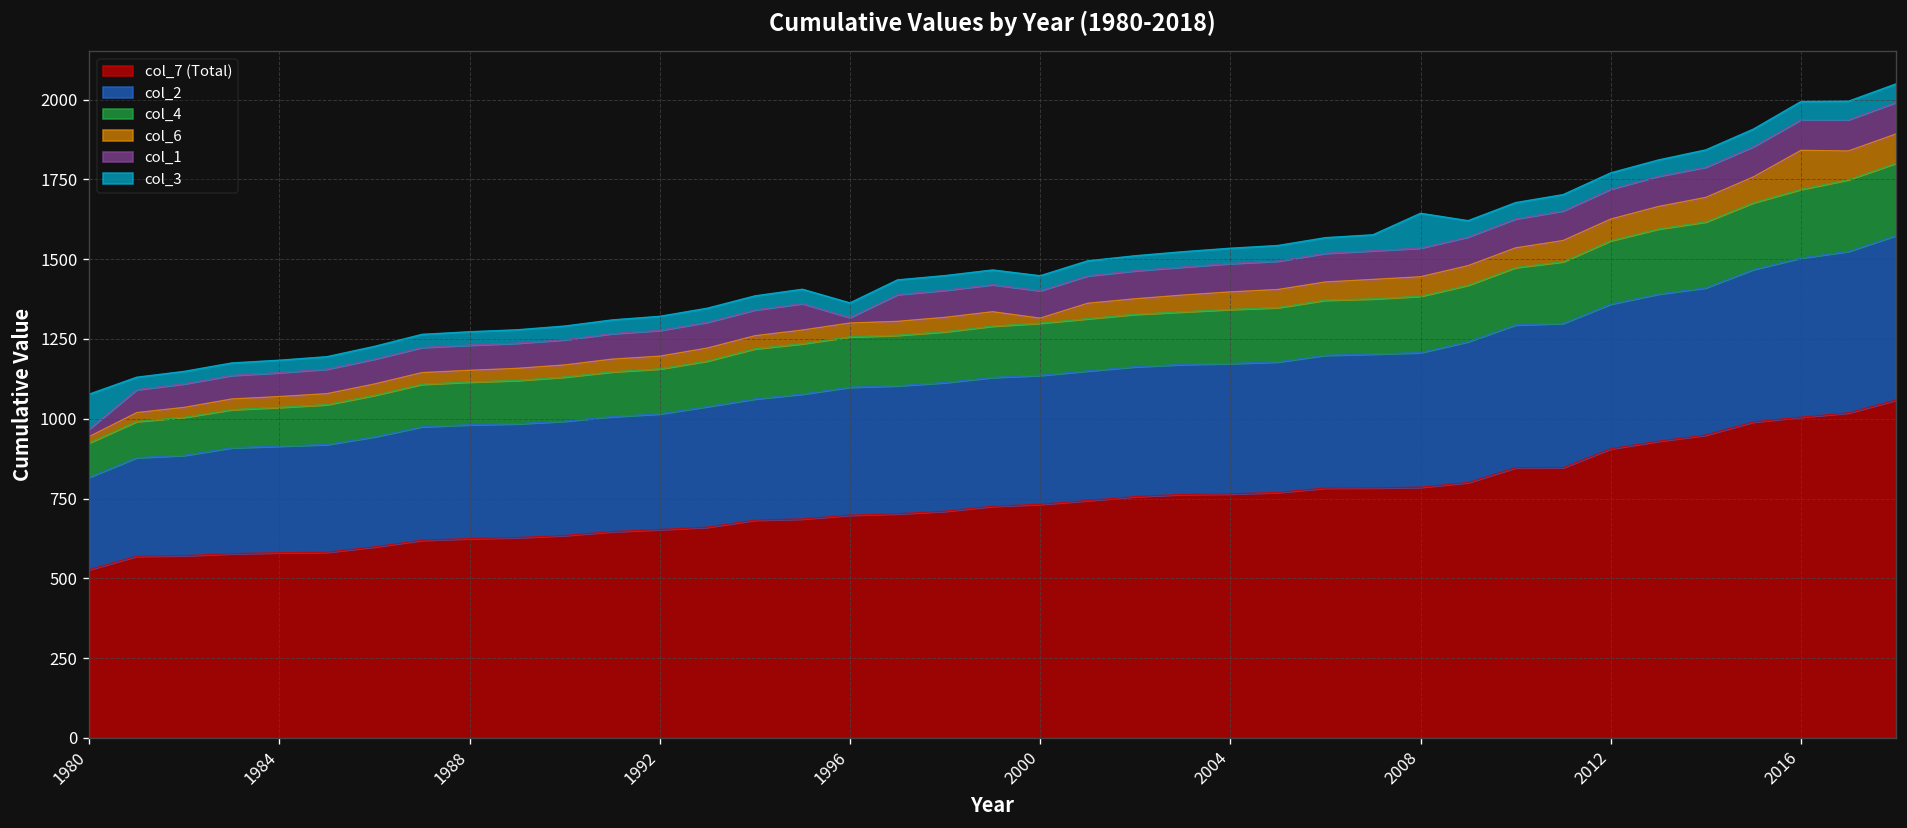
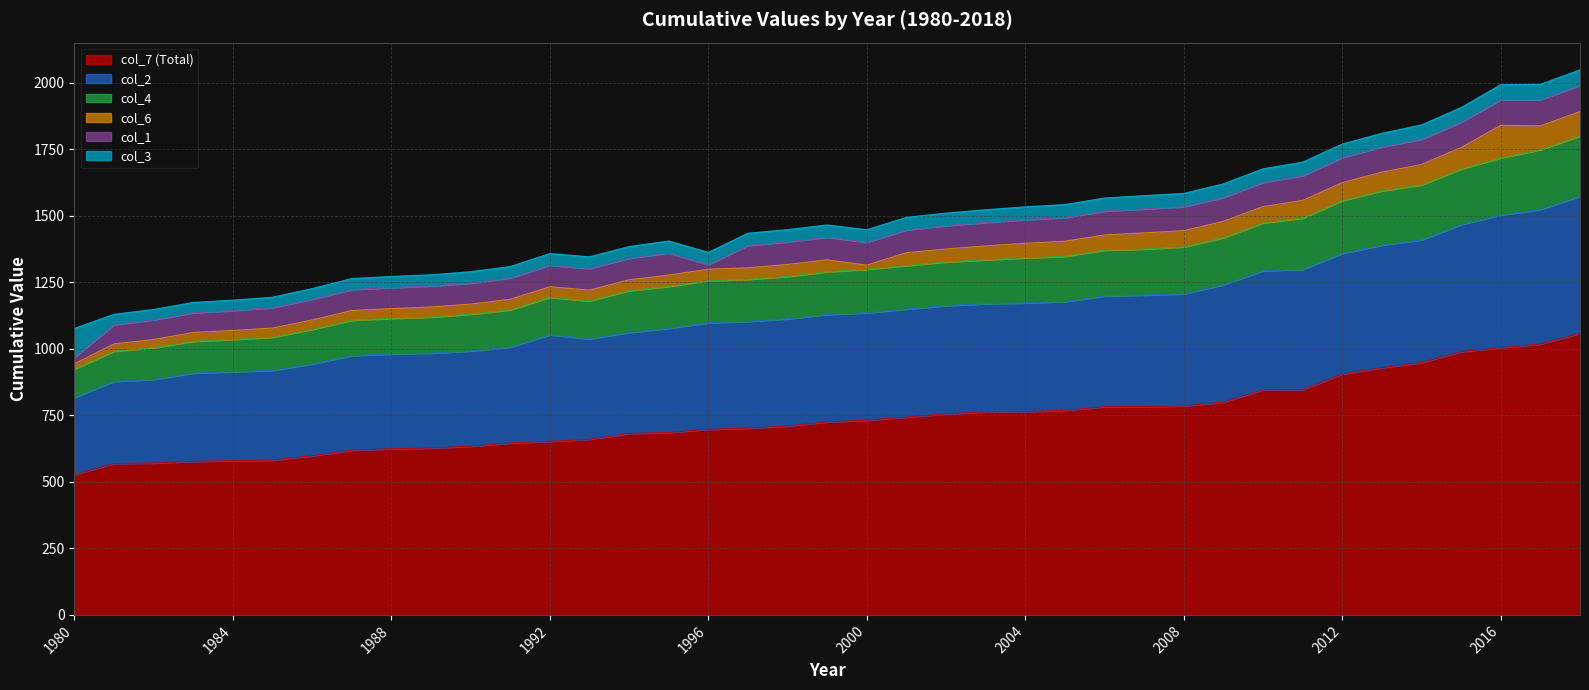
col_2, 1992: 360 -> 400
col_3, 2008: 110 -> 50
